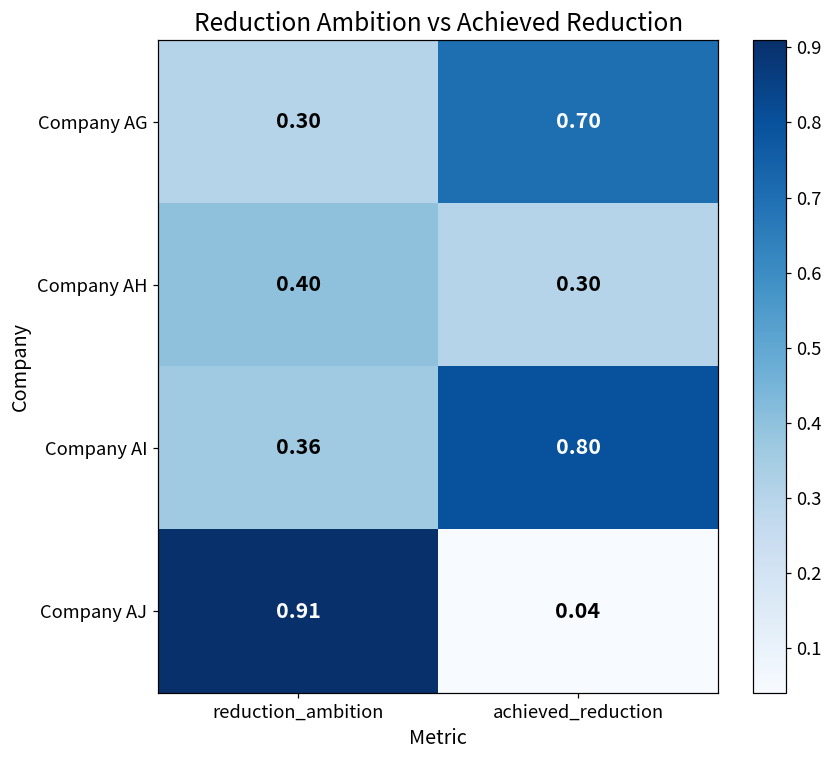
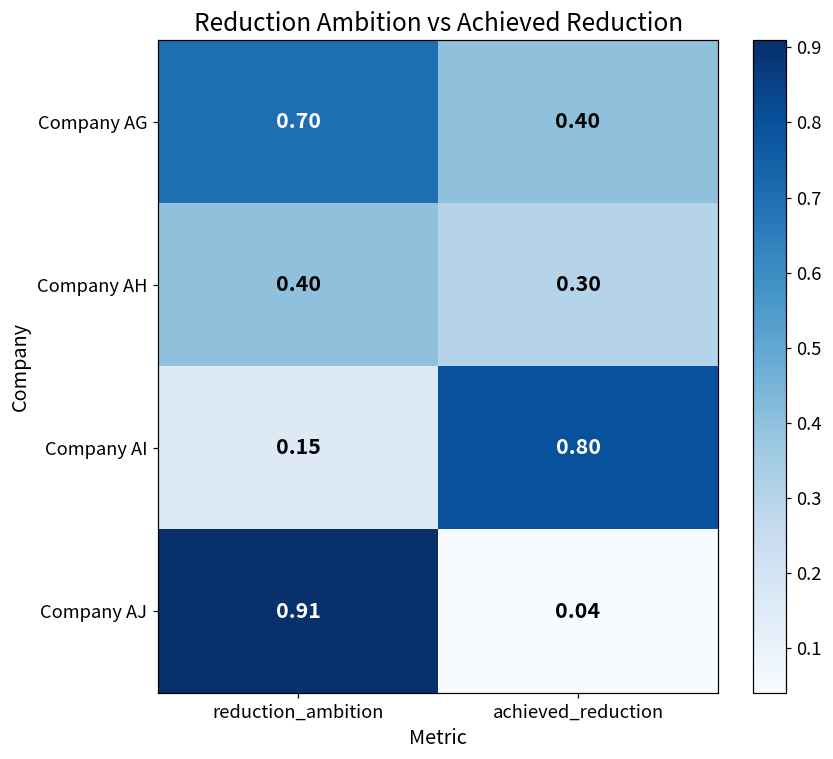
Company AG, reduction_ambition: 0.30 -> 0.70
Company AG, achieved_reduction: 0.70 -> 0.40
Company AI, reduction_ambition: 0.36 -> 0.15
